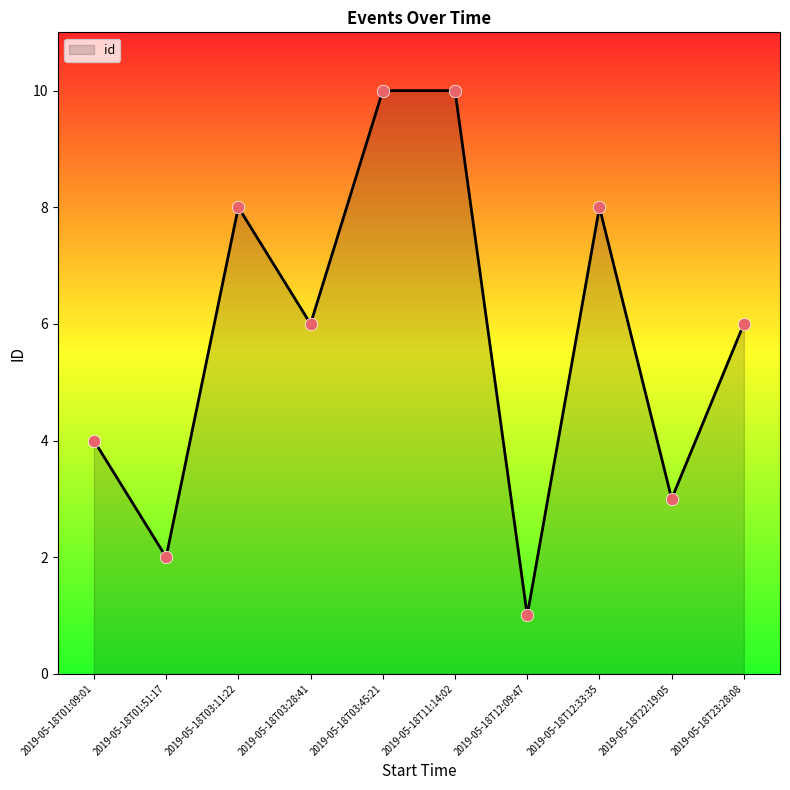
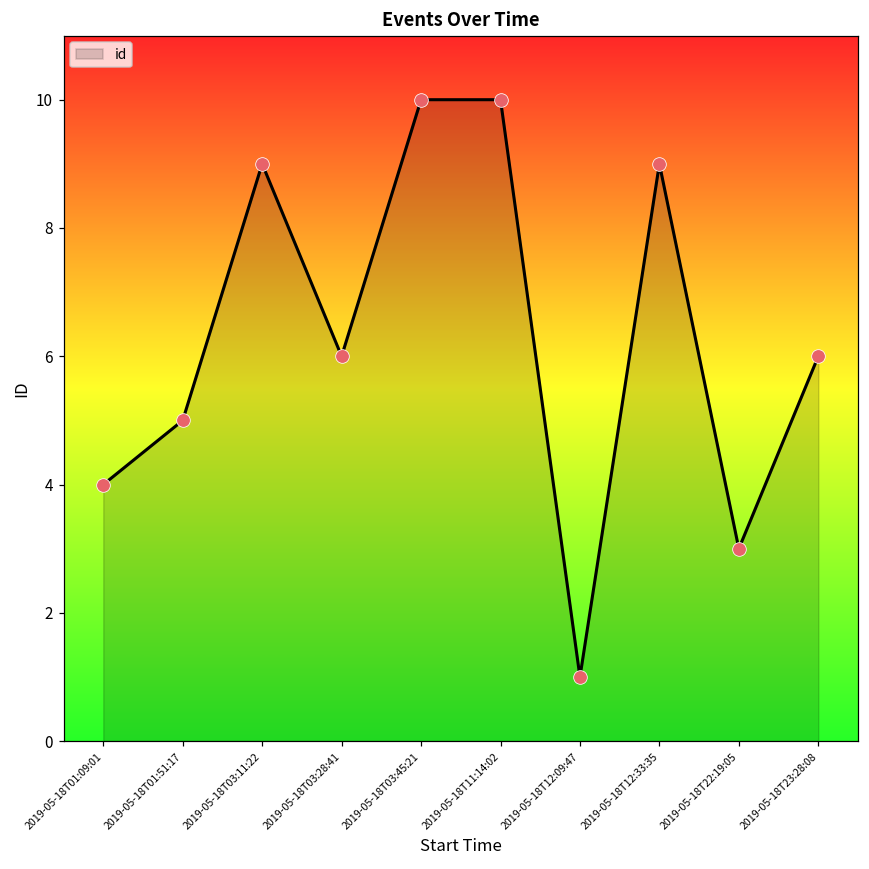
2019-05-18T01:51:17: 2 -> 5
2019-05-18T03:11:22: 8 -> 9
2019-05-18T12:33:35: 8 -> 9
